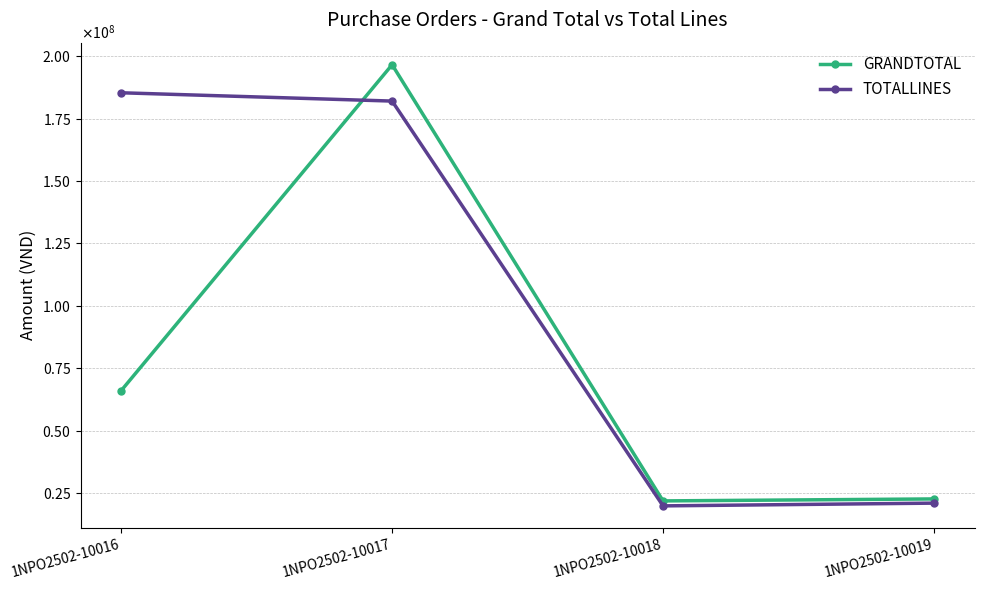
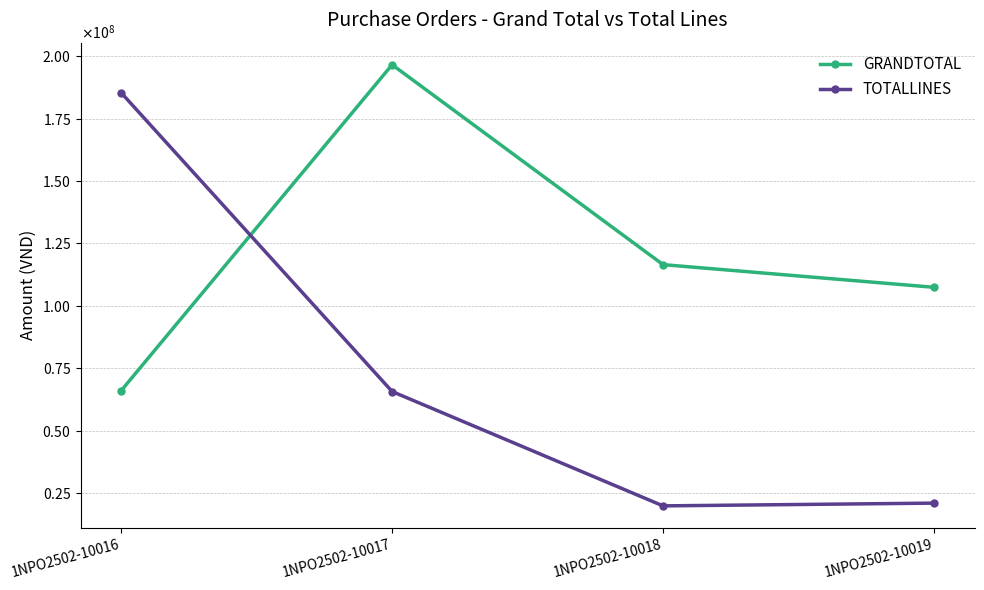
TOTALLINES, 1NPO2502-10017: 182000000 -> 66000000
GRANDTOTAL, 1NPO2502-10018: 22000000 -> 117000000
GRANDTOTAL, 1NPO2502-10019: 23000000 -> 107000000
